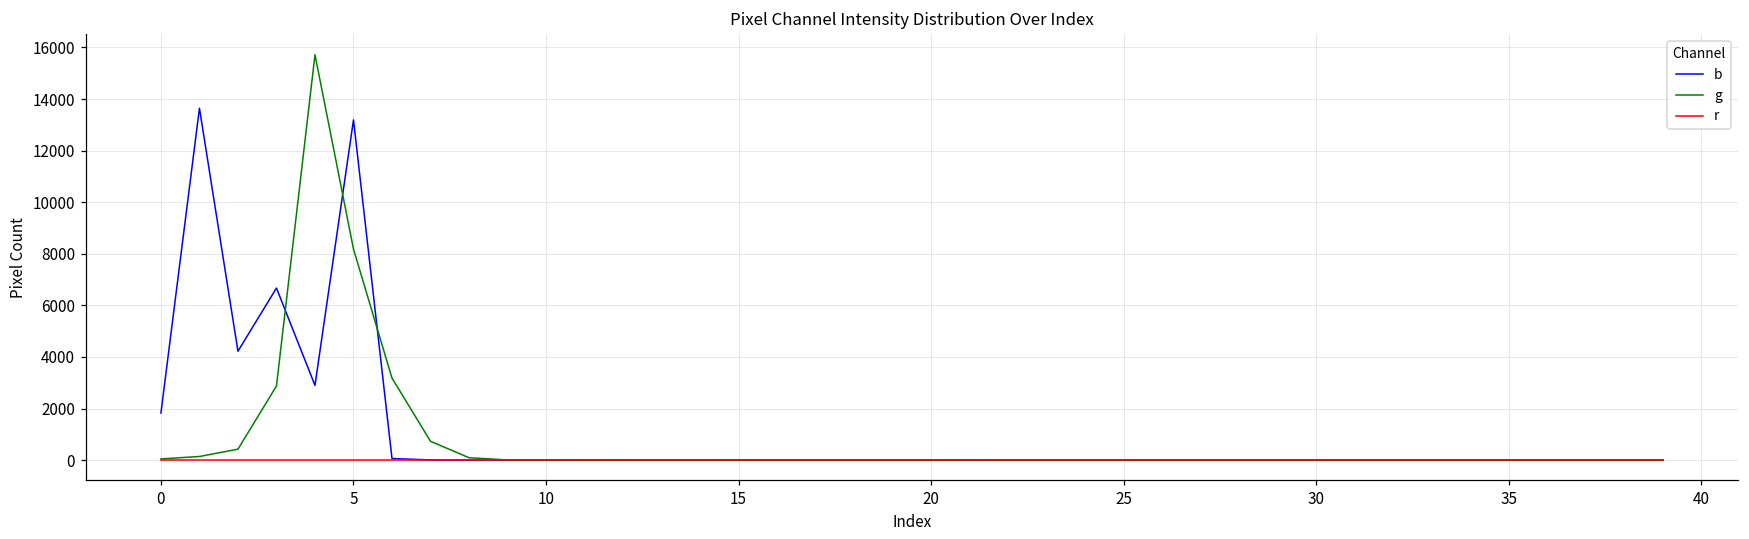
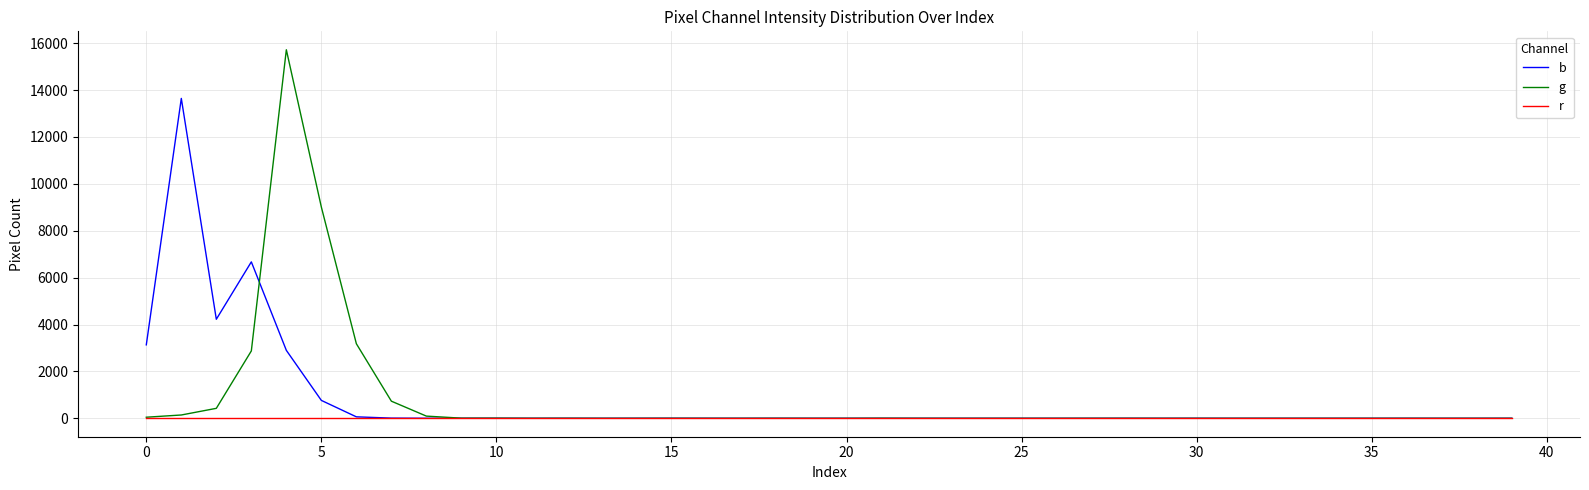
b, 0: 1800 -> 3100
b, 5: 13200 -> 800
g, 5: 8200 -> 9000
